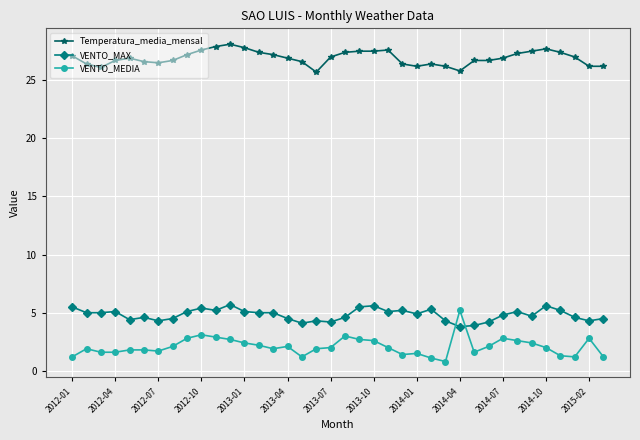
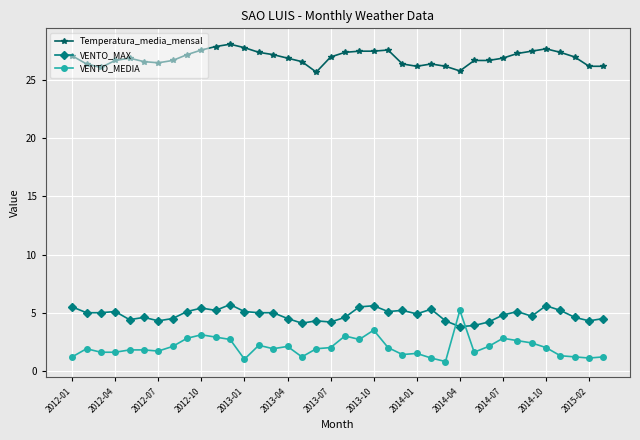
VENTO_MEDIA, 2013-01: 2.4 -> 1.0
VENTO_MEDIA, 2013-10: 2.6 -> 3.5
VENTO_MEDIA, 2015-02: 2.8 -> 1.1
